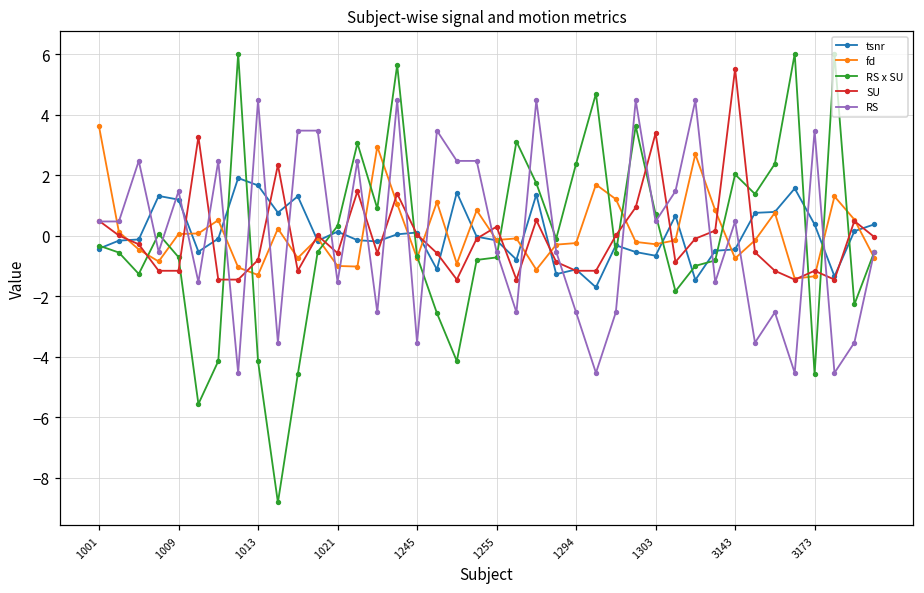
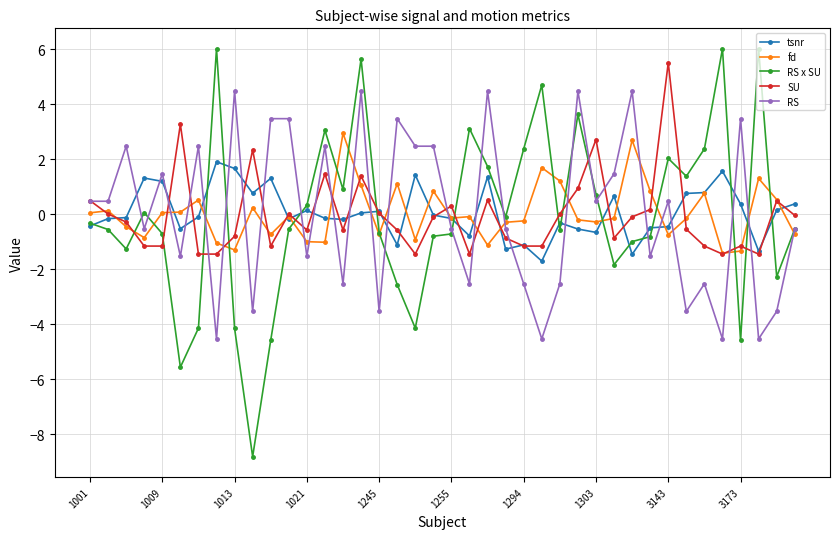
fd, 1001: 3.6 -> 0.0
SU, 1303: 3.4 -> 2.7
